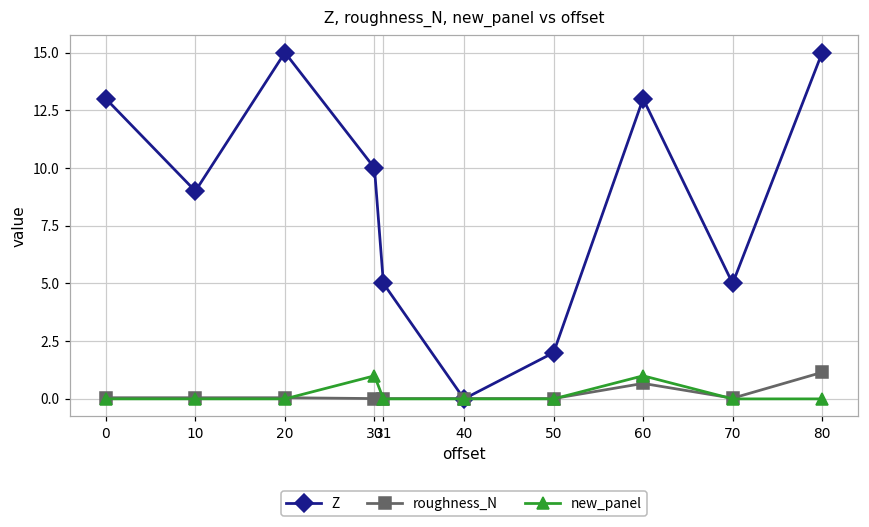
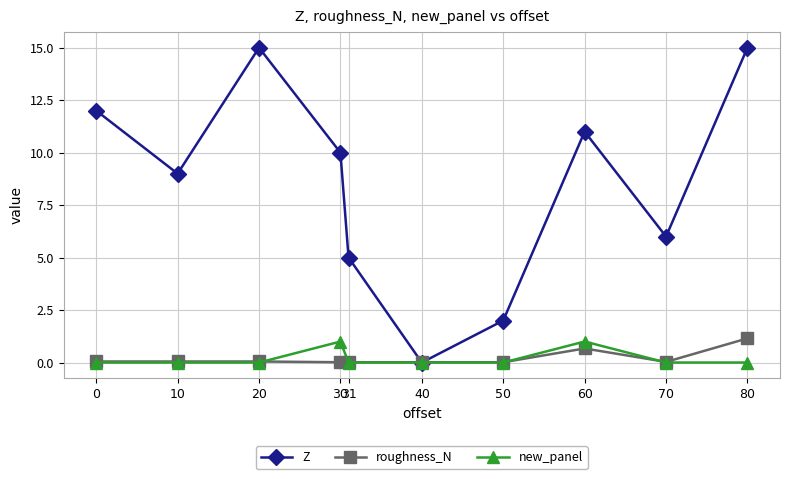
Z, 0: 13 -> 12
Z, 60: 13 -> 11
Z, 70: 5 -> 6
